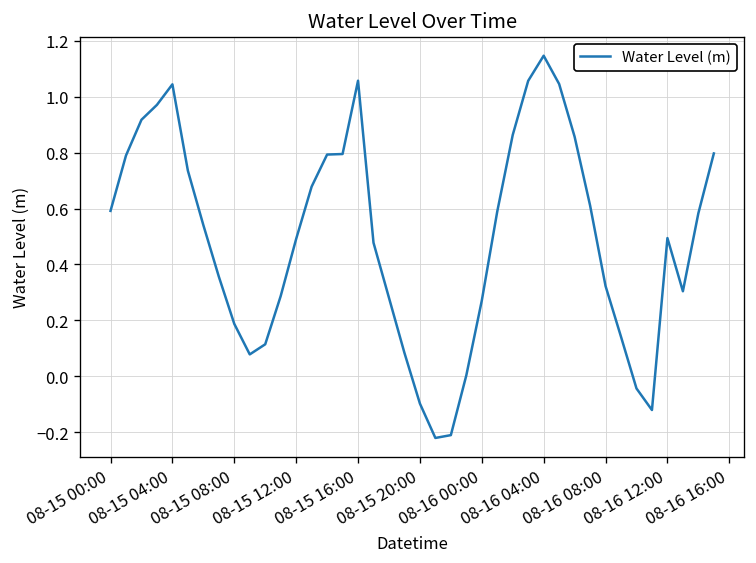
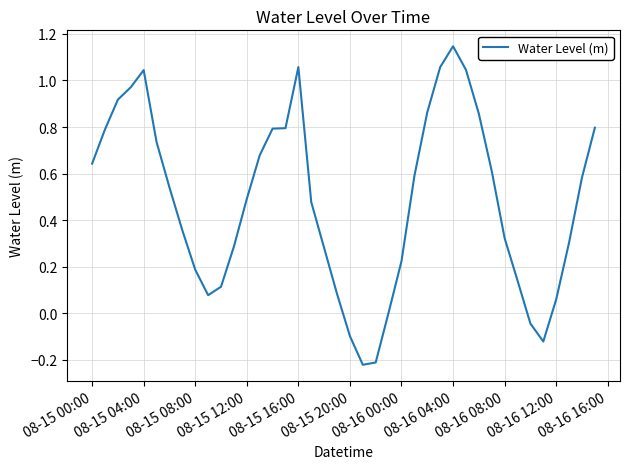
08-15 00:00: 0.59 -> 0.64
08-16 00:00: 0.27 -> 0.22
08-16 12:00: 0.49 -> 0.06
